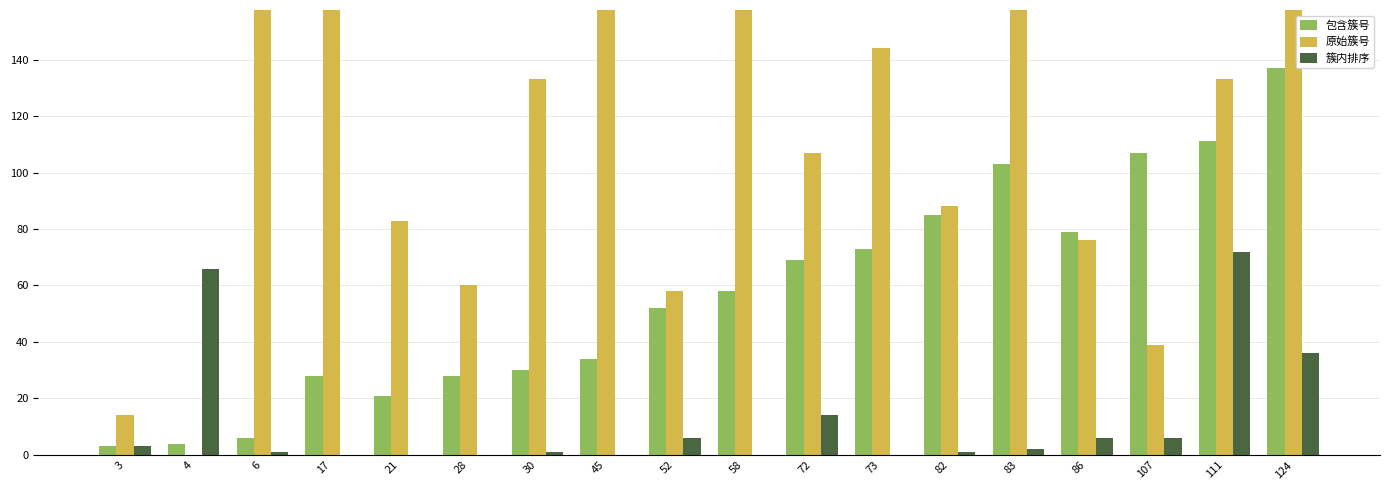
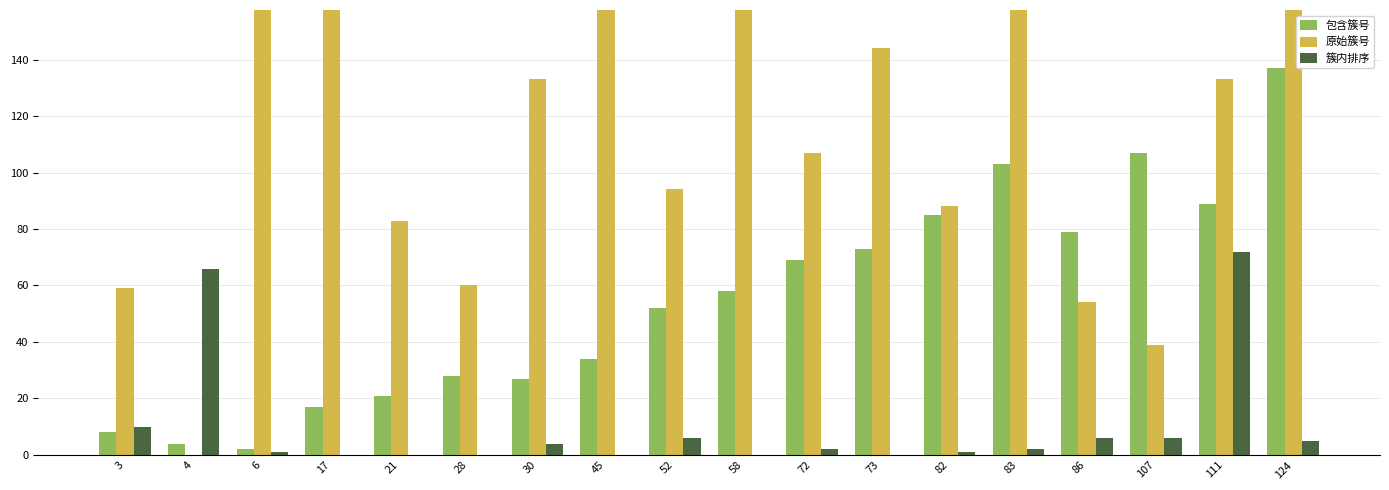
包含簇号, 3: 3 -> 8
原始簇号, 3: 14 -> 59
簇内排序, 3: 3 -> 10
包含簇号, 6: 6 -> 2
包含簇号, 17: 28 -> 17
包含簇号, 30: 30 -> 27
簇内排序, 30: 1 -> 4
原始簇号, 52: 58 -> 94
簇内排序, 72: 14 -> 2
原始簇号, 86: 76 -> 54
包含簇号, 111: 111 -> 89
簇内排序, 124: 36 -> 5
